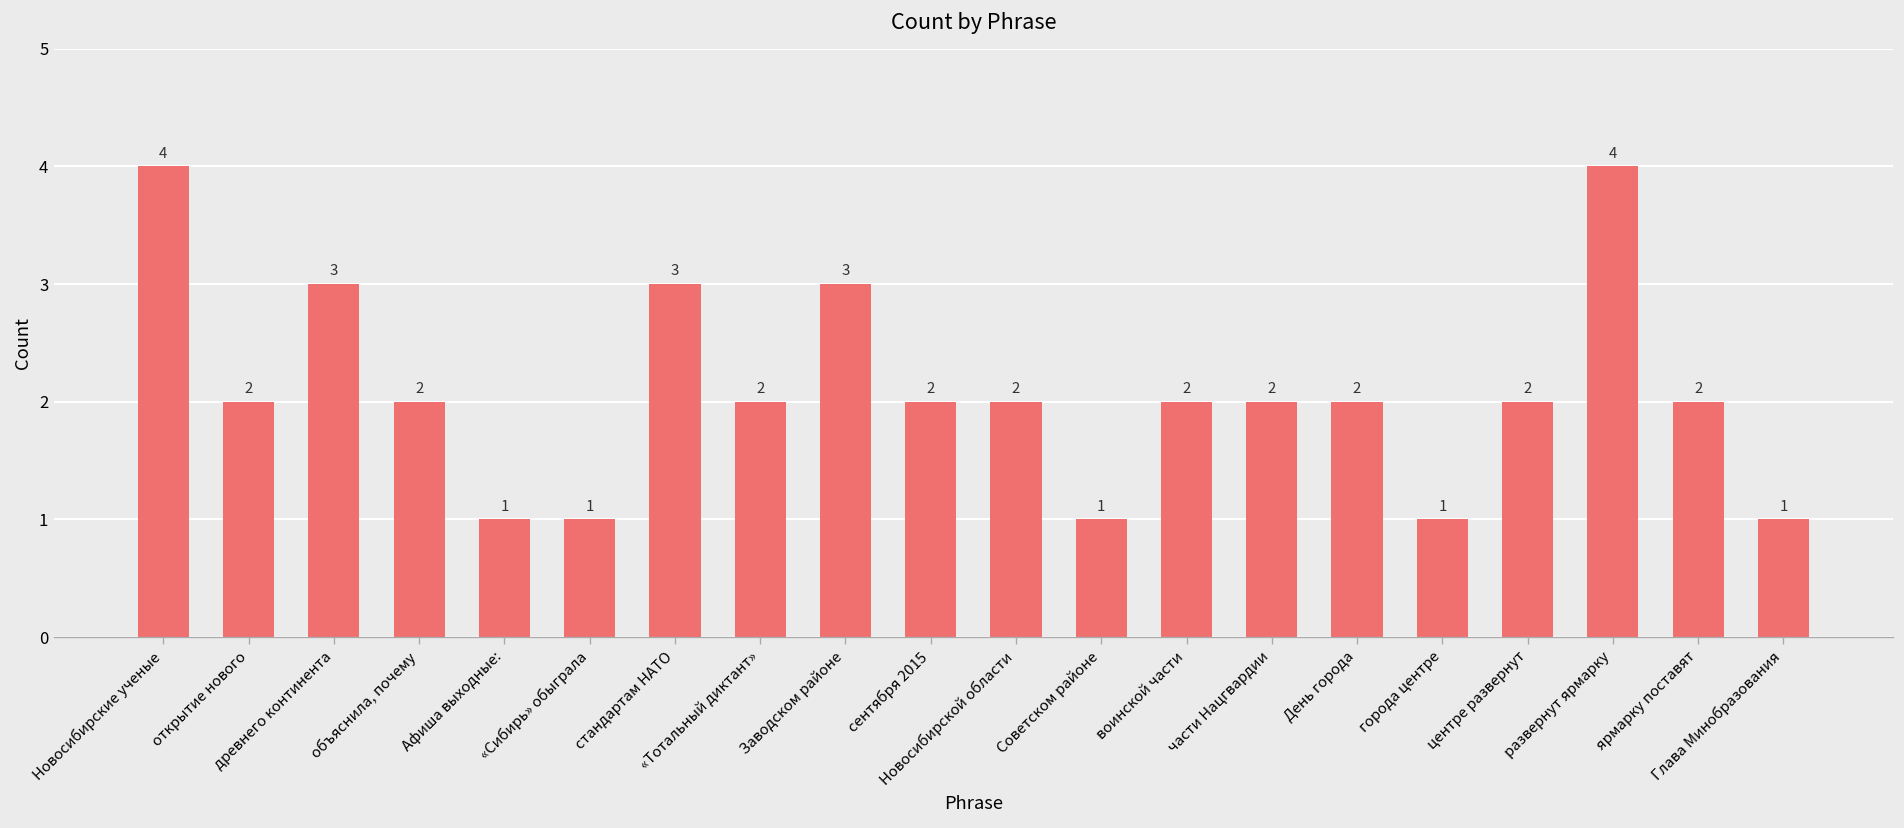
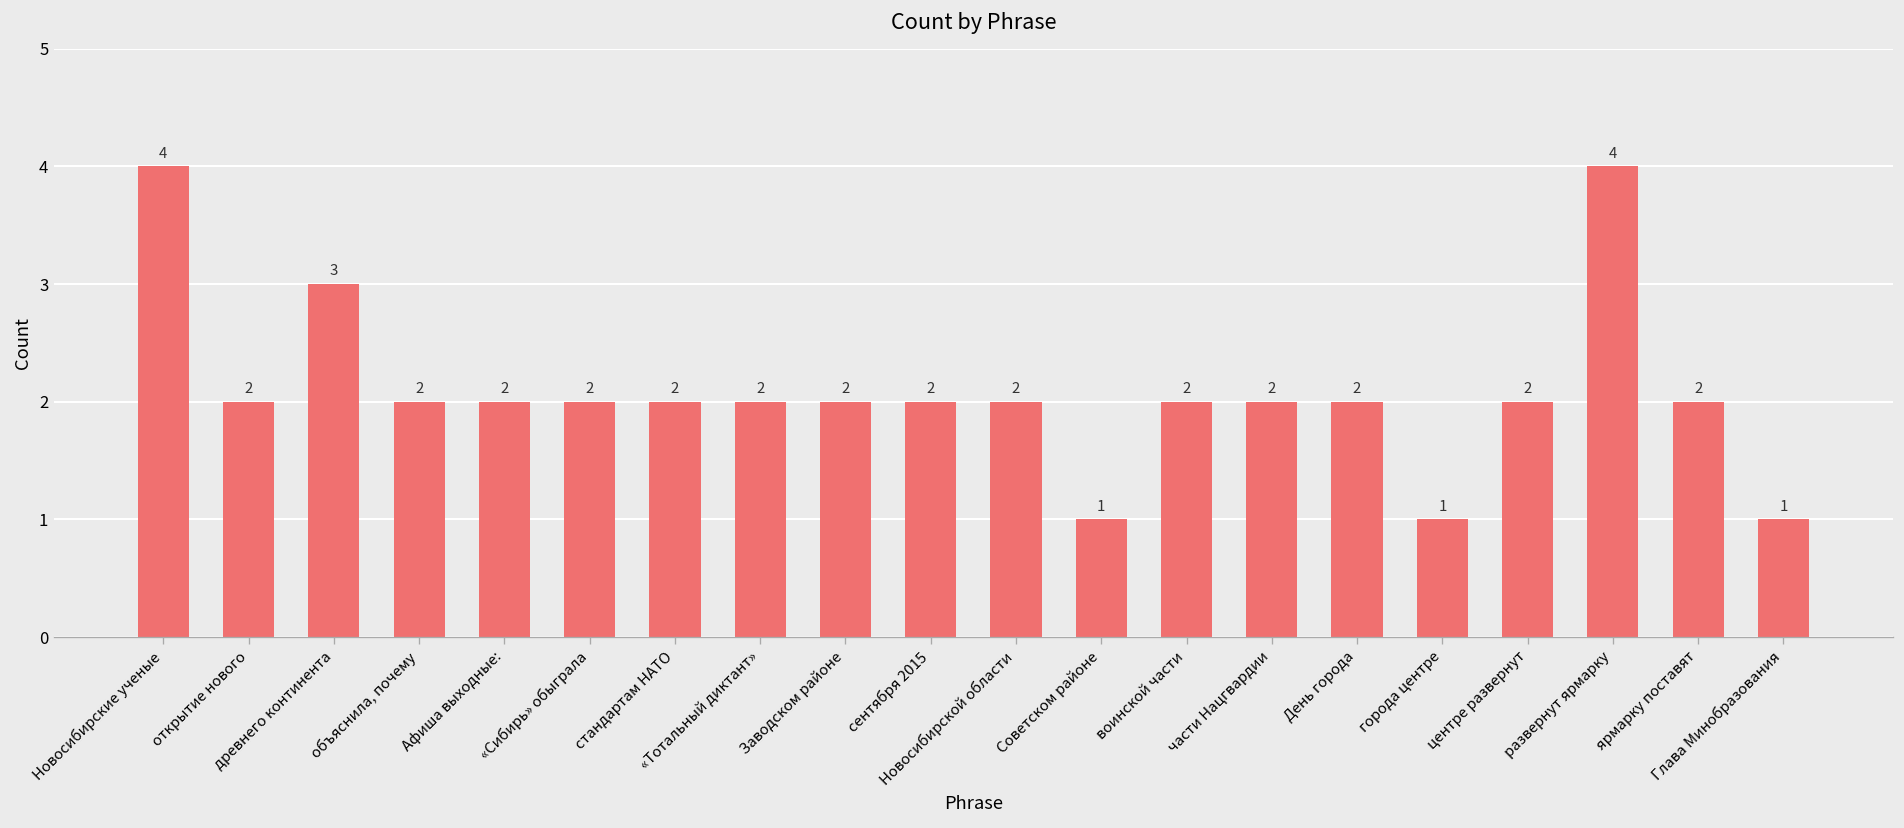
Афиша выходные:: 1 -> 2
«Сибирь» обыграла: 1 -> 2
стандартам НАТО: 3 -> 2
Заводском районе: 3 -> 2
